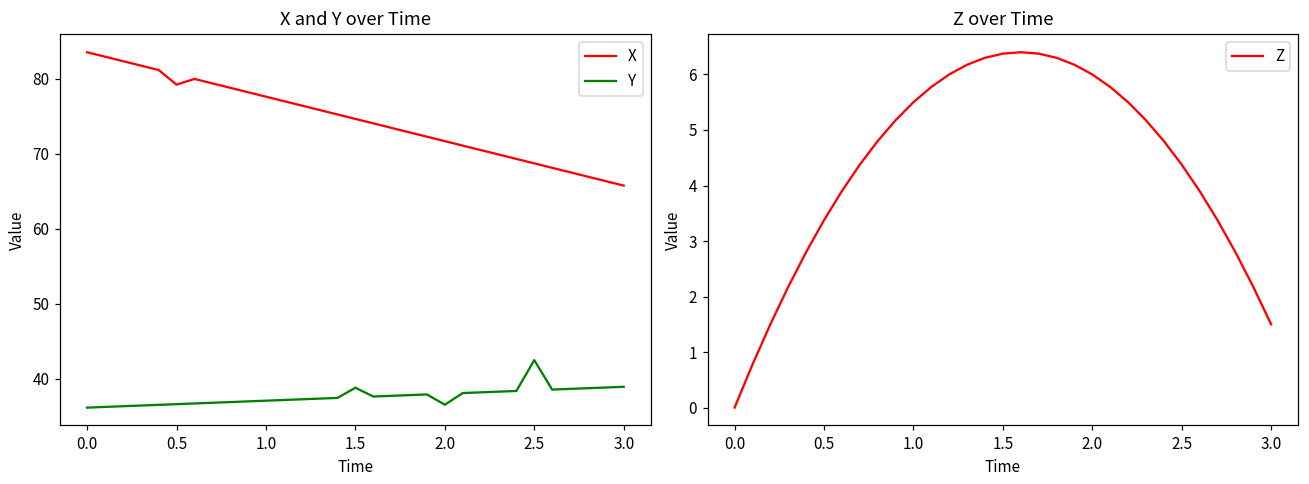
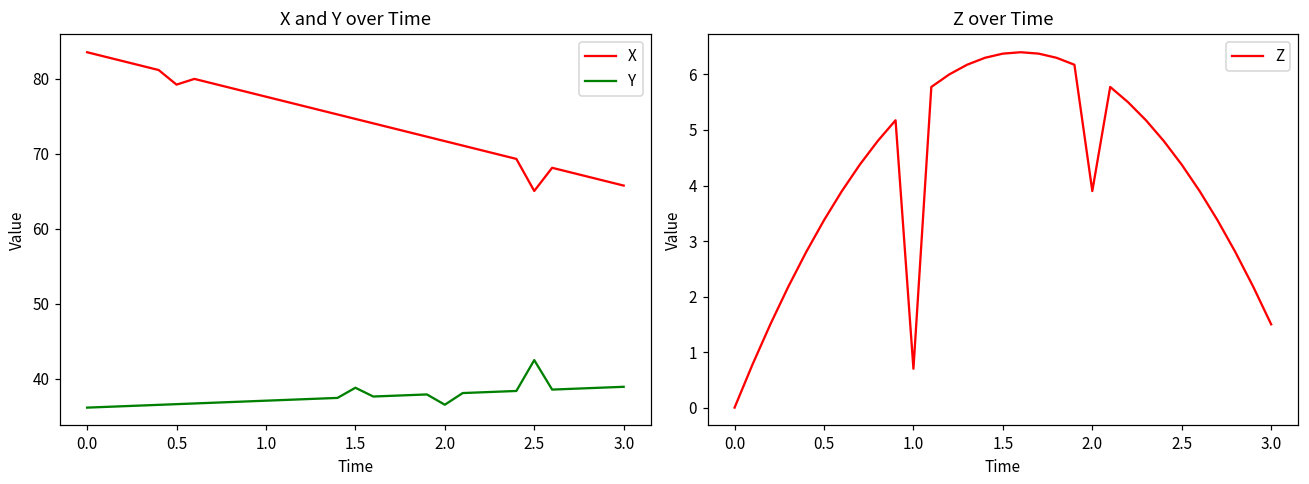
X and Y over Time, X, 2.5: 69 -> 65
Z over Time, 1.0: 5.5 -> 0.7
Z over Time, 2.0: 6.0 -> 3.9
